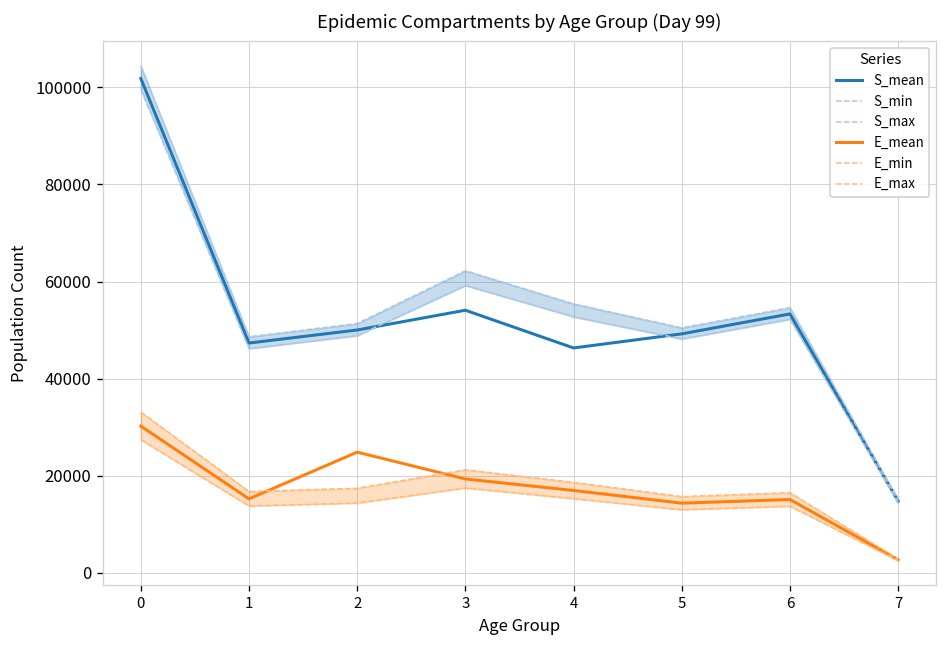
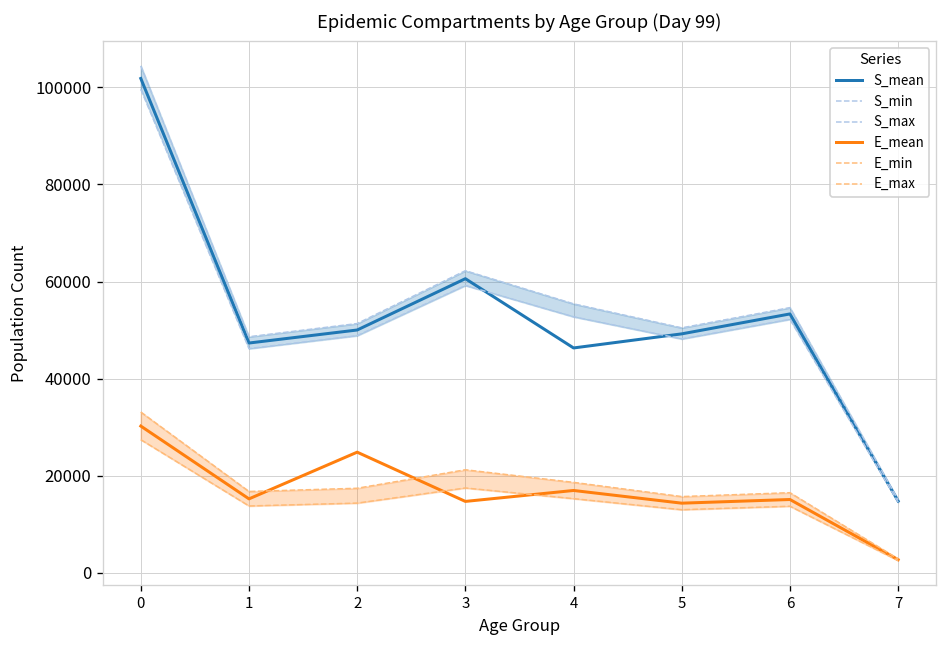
S_mean, 3: 54000 -> 61000
E_mean, 3: 19000 -> 15000
